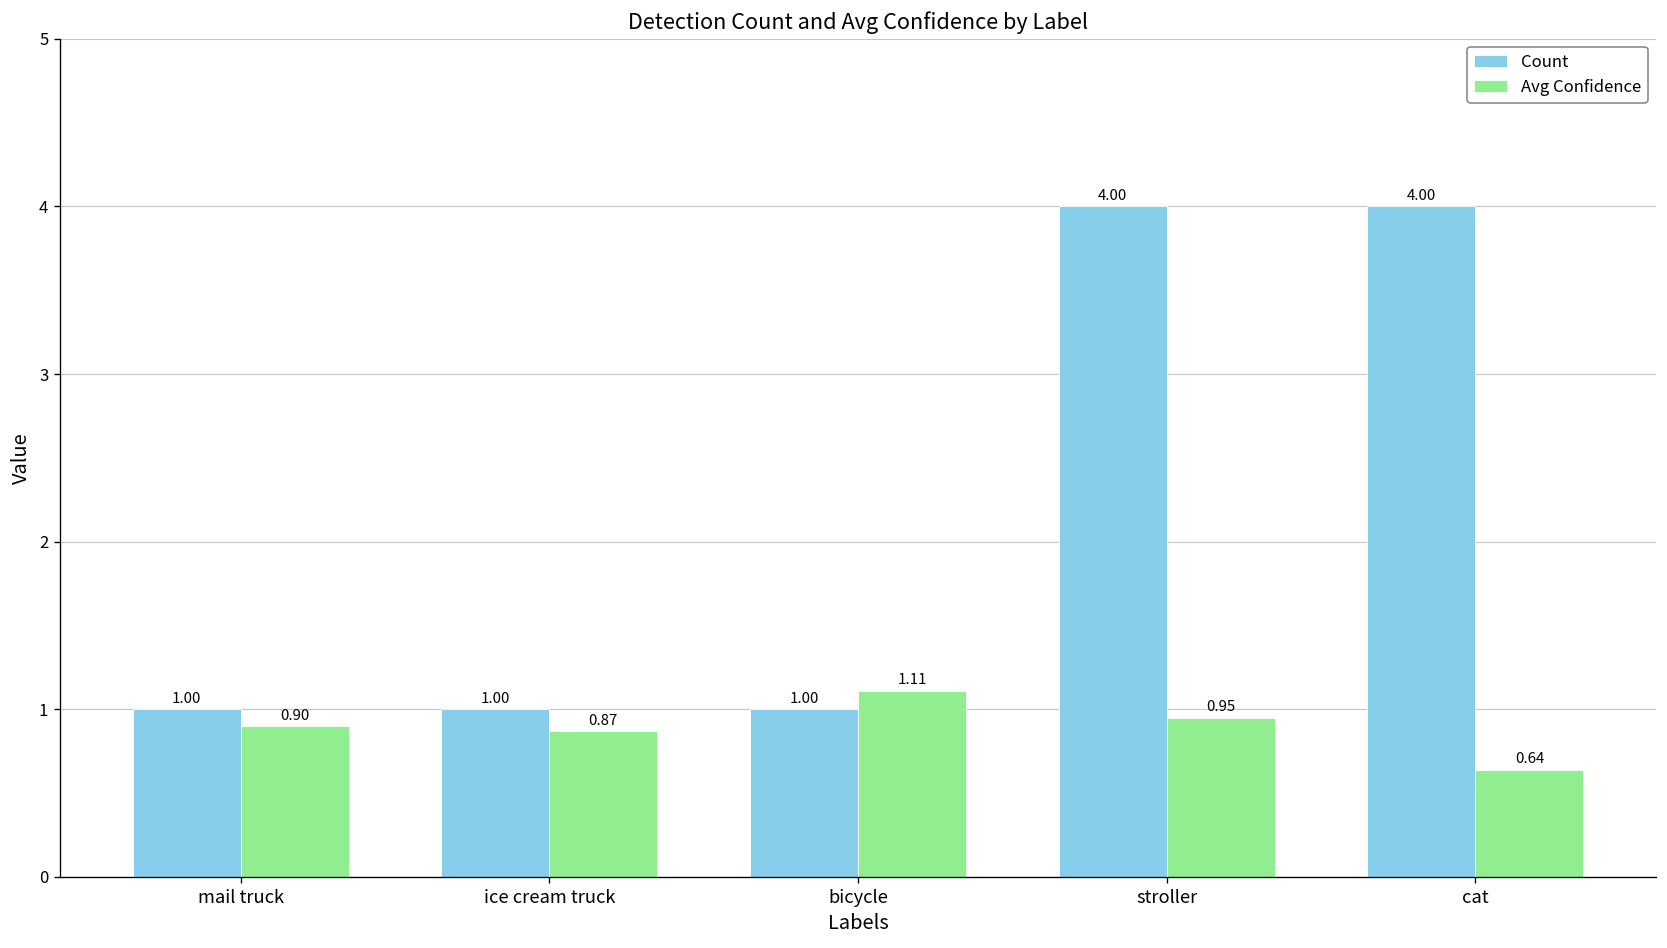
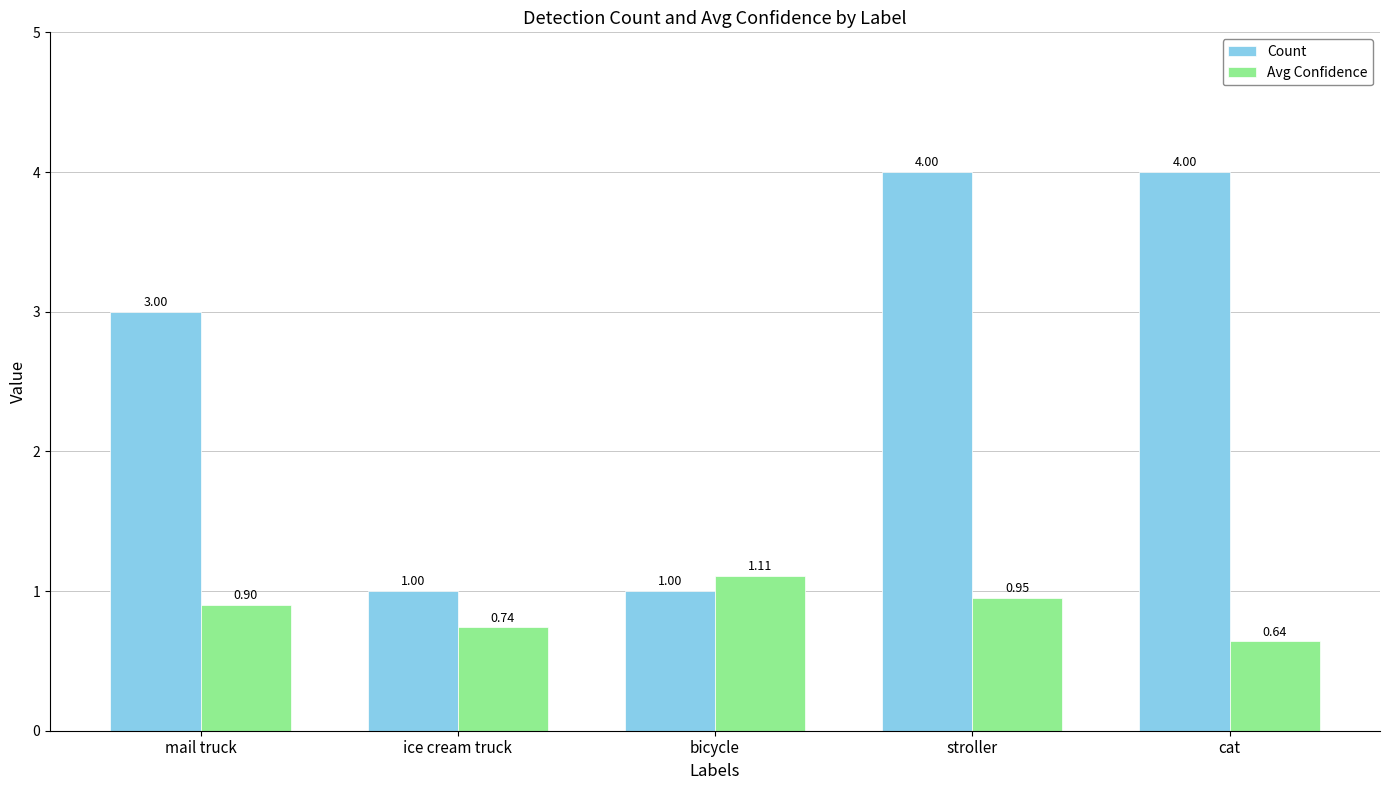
Count, mail truck: 1.00 -> 3.00
Avg Confidence, ice cream truck: 0.87 -> 0.74
